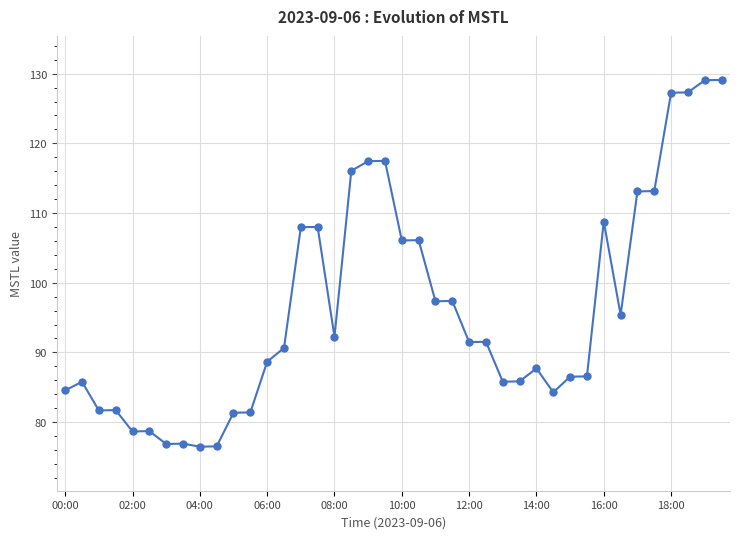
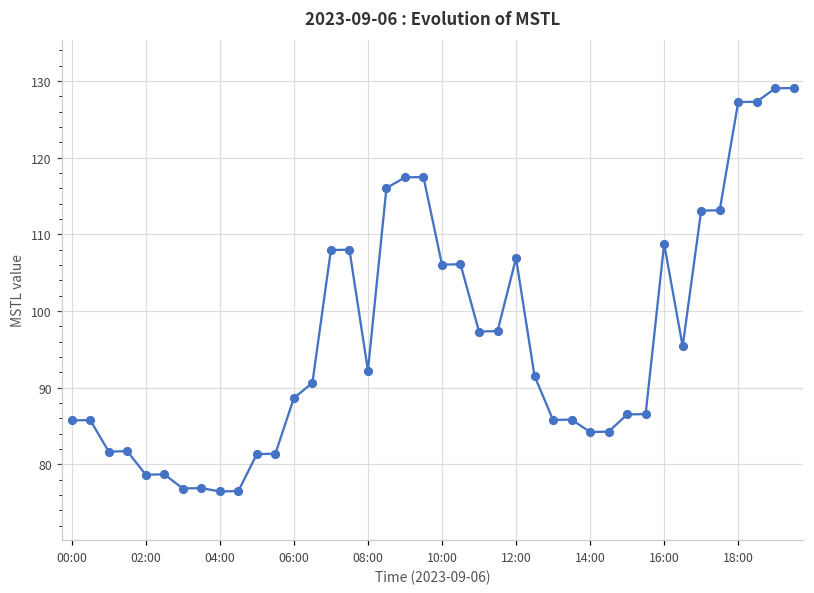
00:00: 85 -> 86
12:00: 91 -> 107
14:00: 88 -> 84
